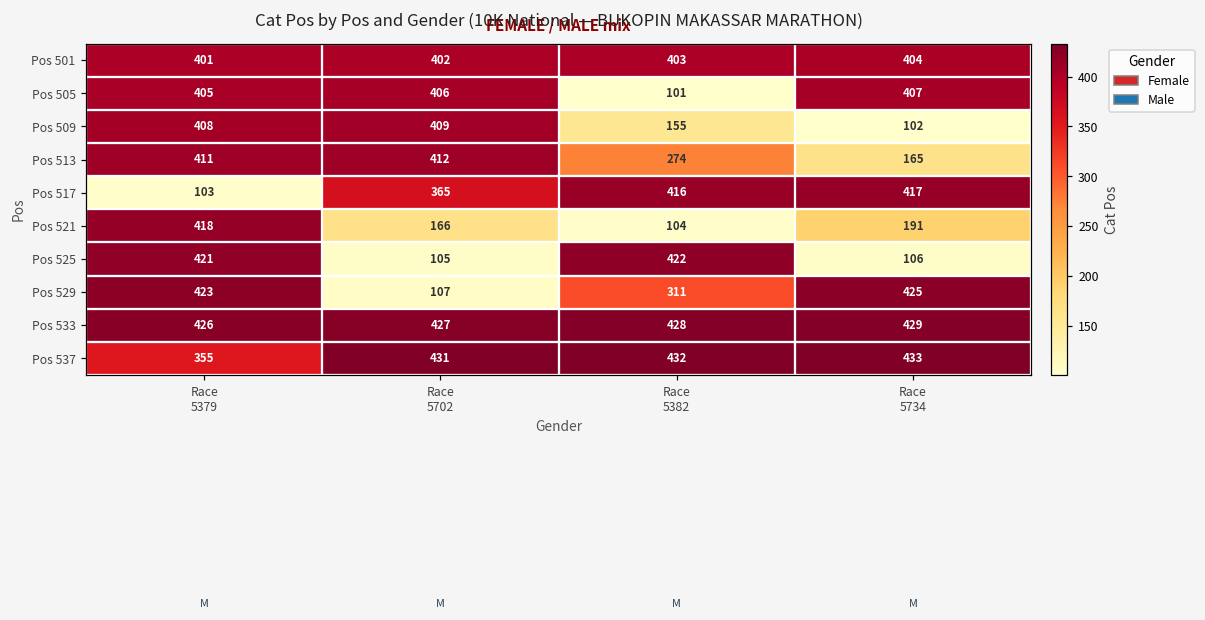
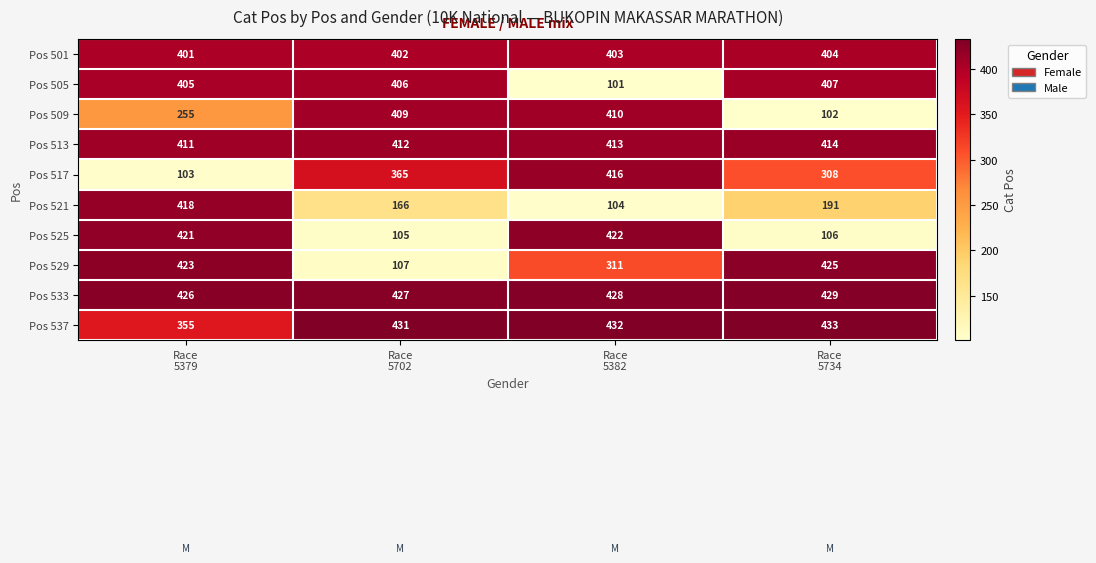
Pos 509, Race 5379: 408 -> 255
Pos 509, Race 5382: 155 -> 410
Pos 513, Race 5382: 274 -> 413
Pos 513, Race 5734: 165 -> 414
Pos 517, Race 5734: 417 -> 308
